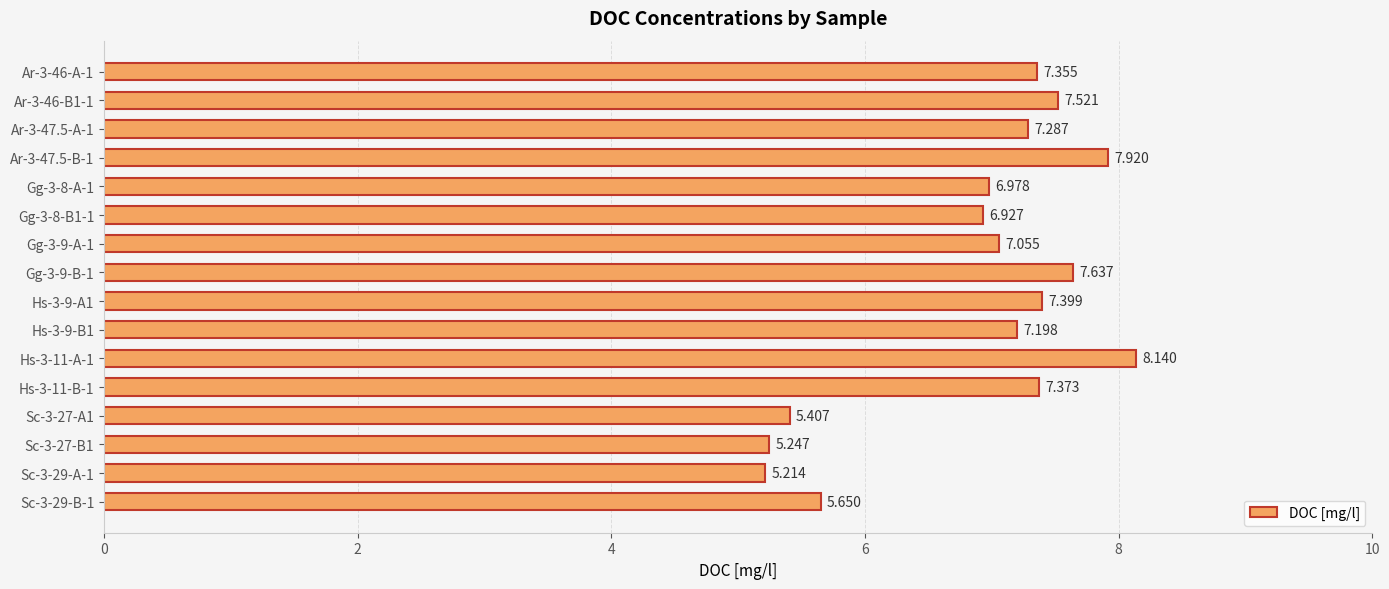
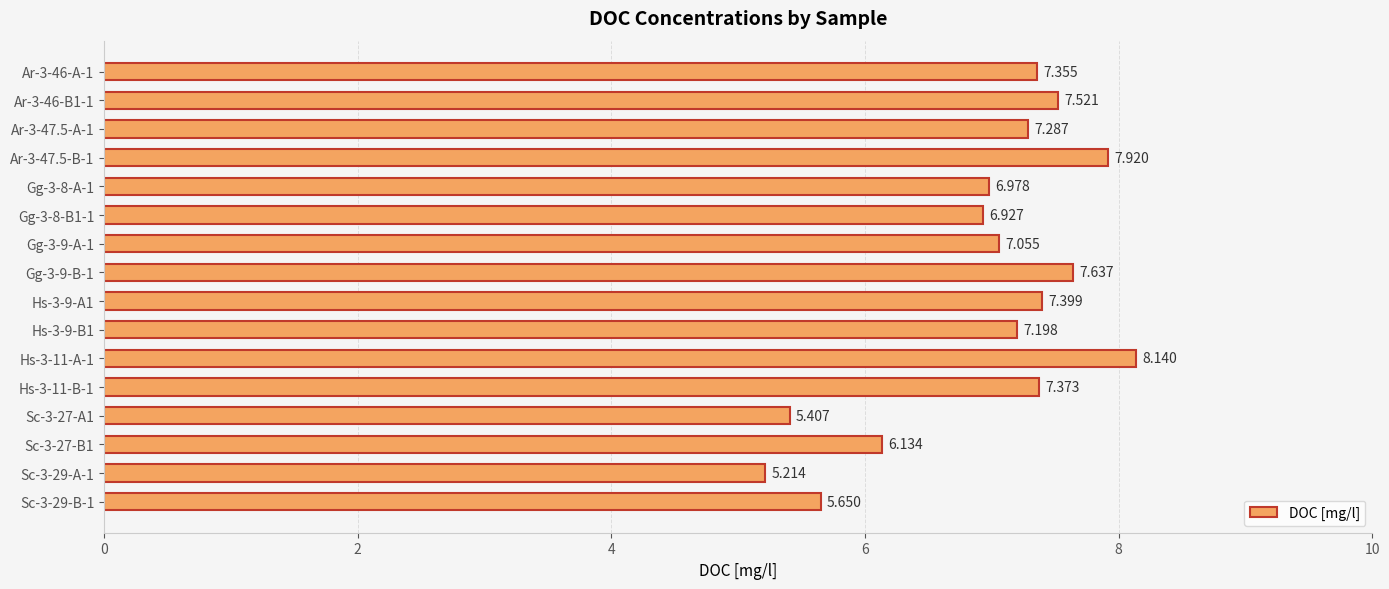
Sc-3-27-B1: 5.247 -> 6.134
